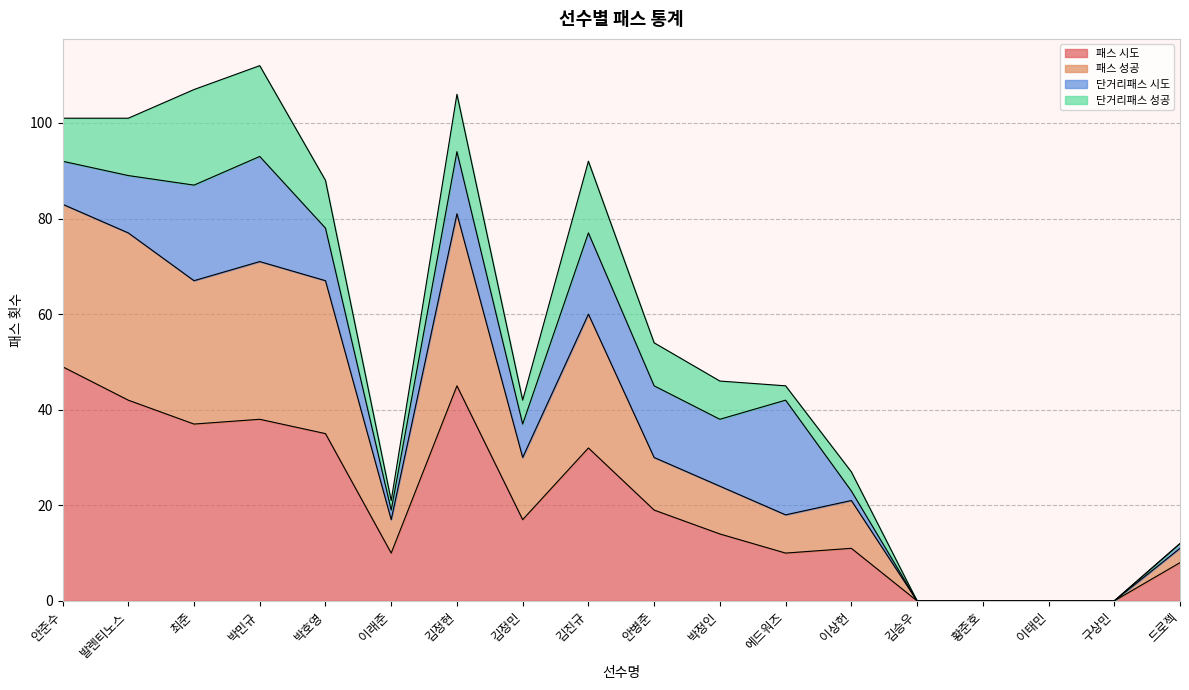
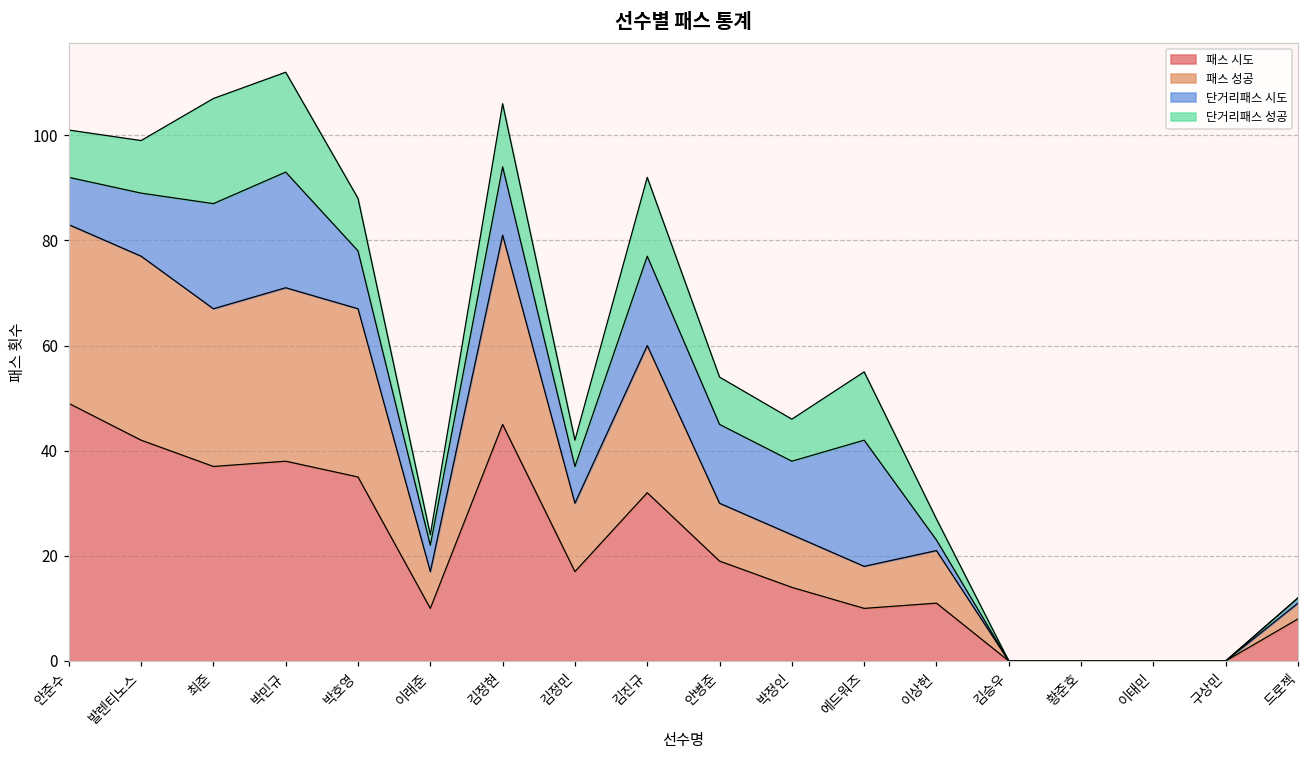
단거리패스 성공, 발렌티노스: 12 -> 10
단거리패스 시도, 이래준: 2 -> 5
단거리패스 성공, 에드워즈: 3 -> 13
